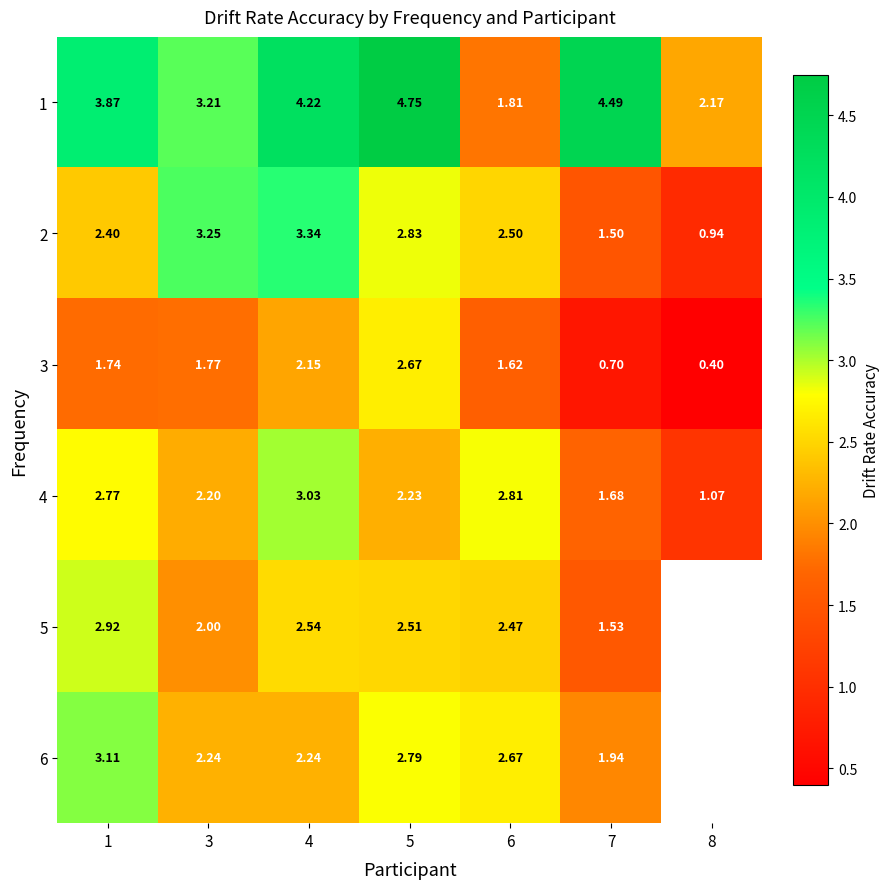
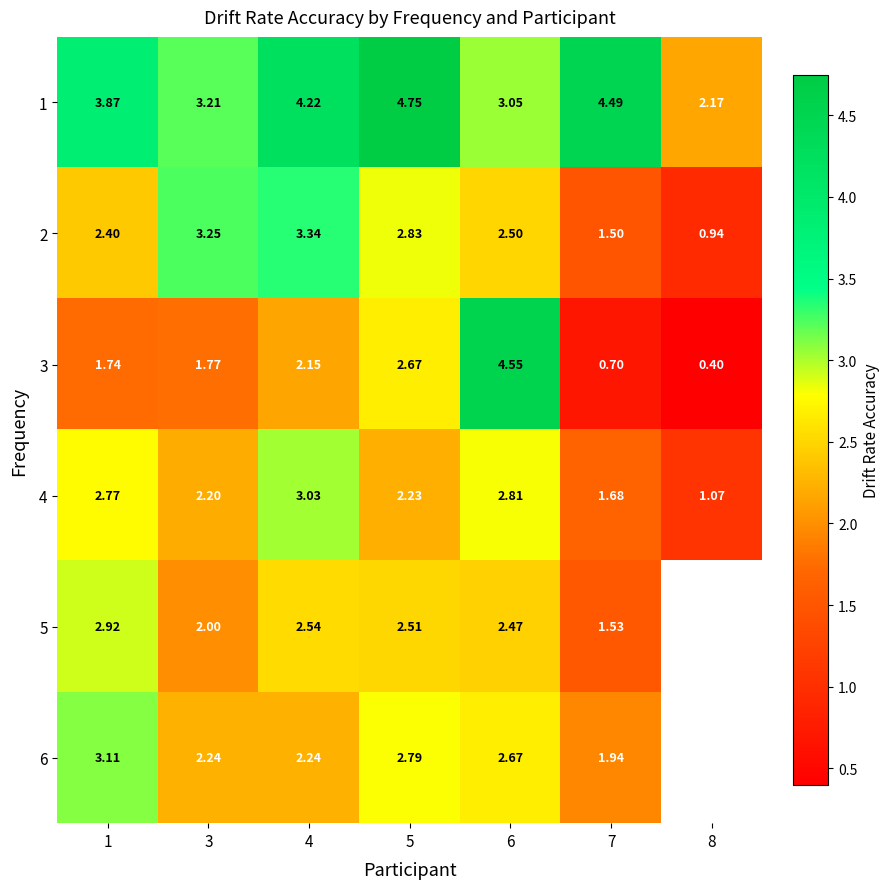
1, 6: 1.81 -> 3.05
3, 6: 1.62 -> 4.55
